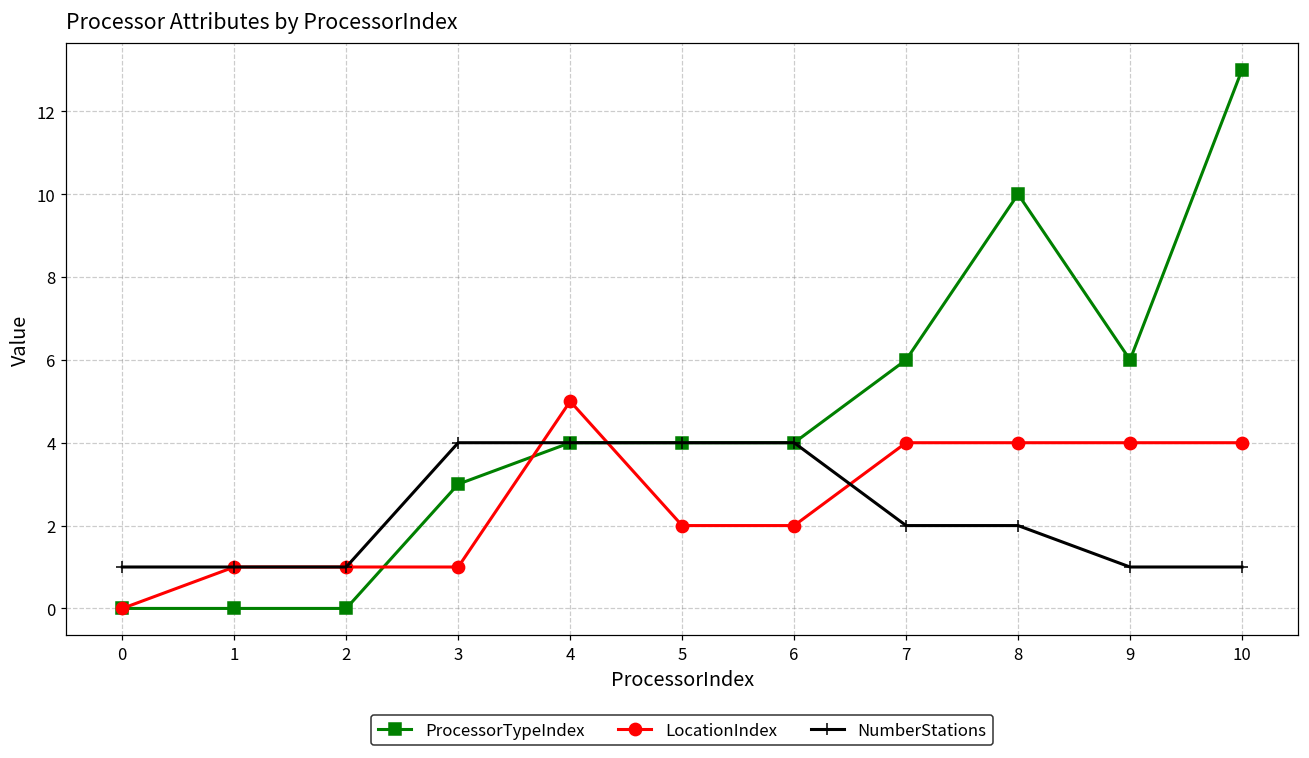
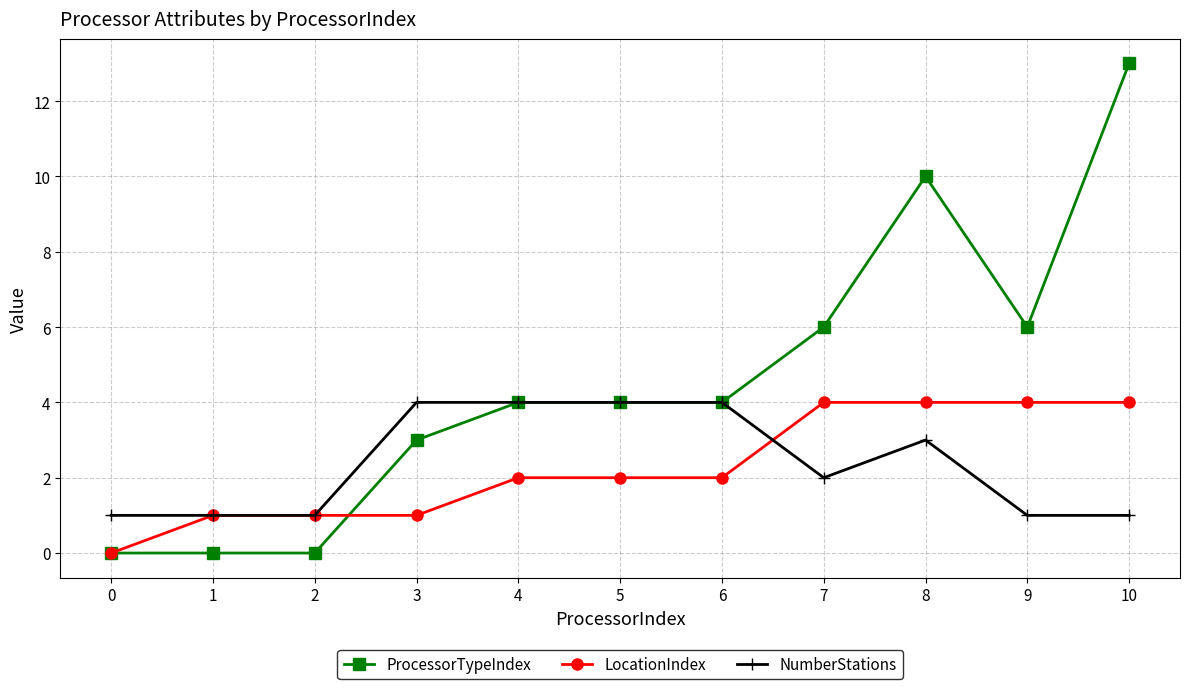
LocationIndex, 4: 5 -> 2
NumberStations, 8: 2 -> 3
